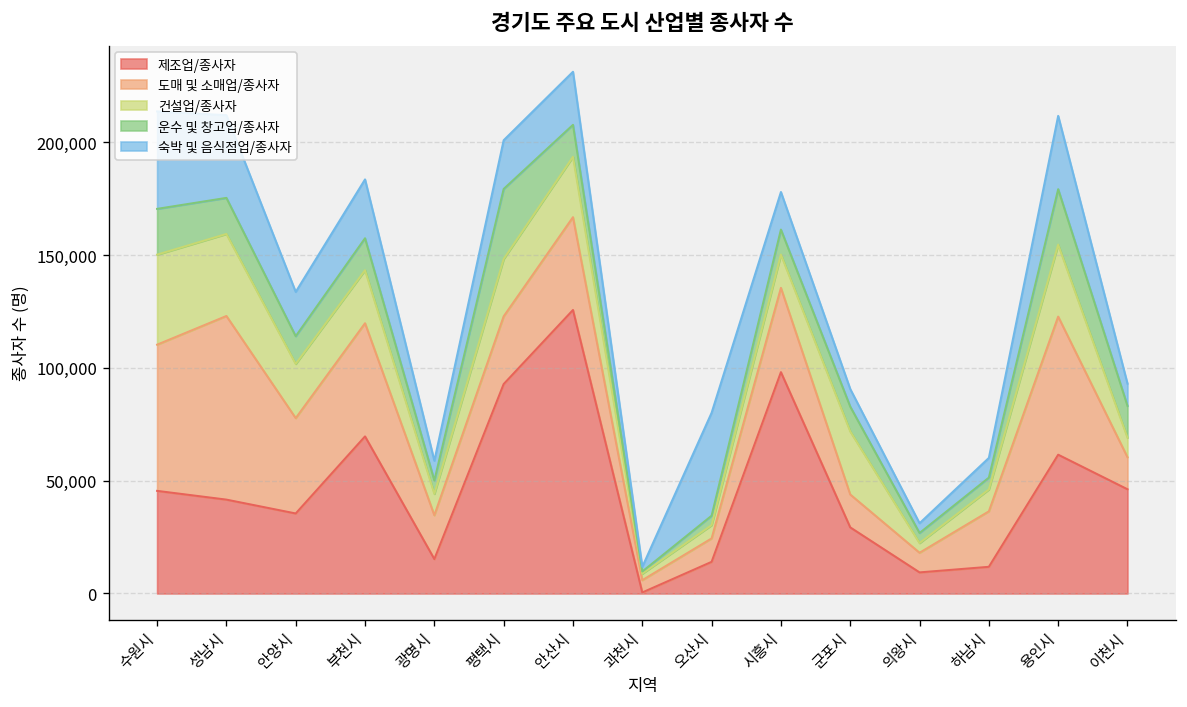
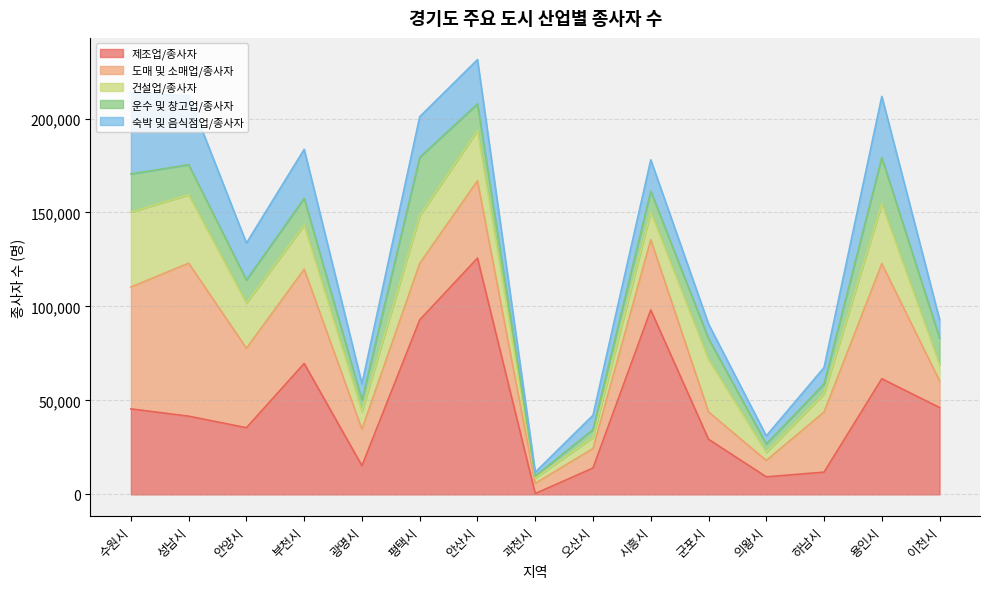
숙박 및 음식점업/종사자, 오산시: 46,000 -> 8,000
도매 및 소매업/종사자, 하남시: 25,000 -> 32,000
